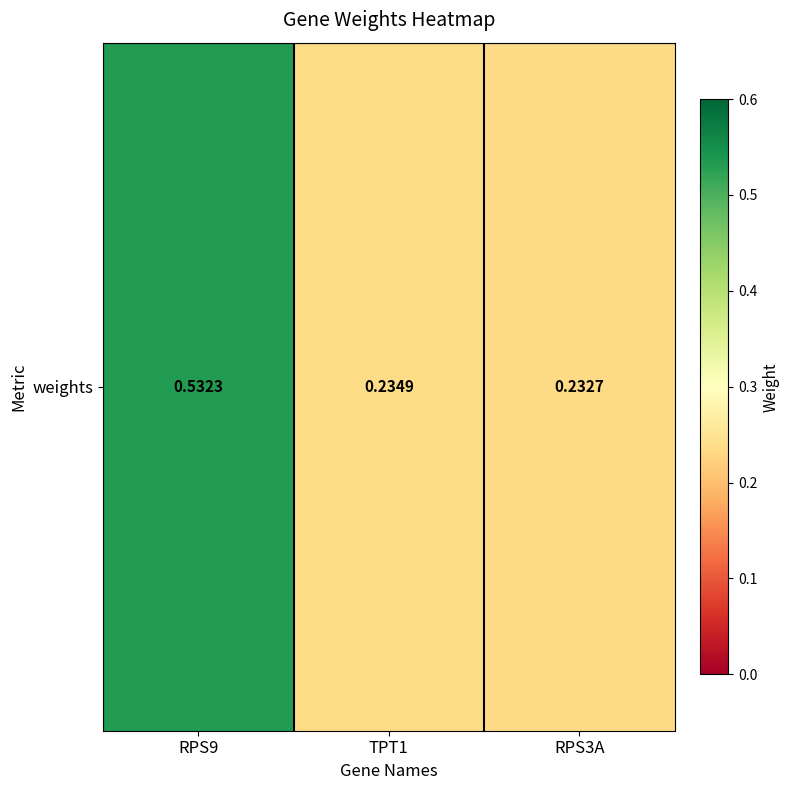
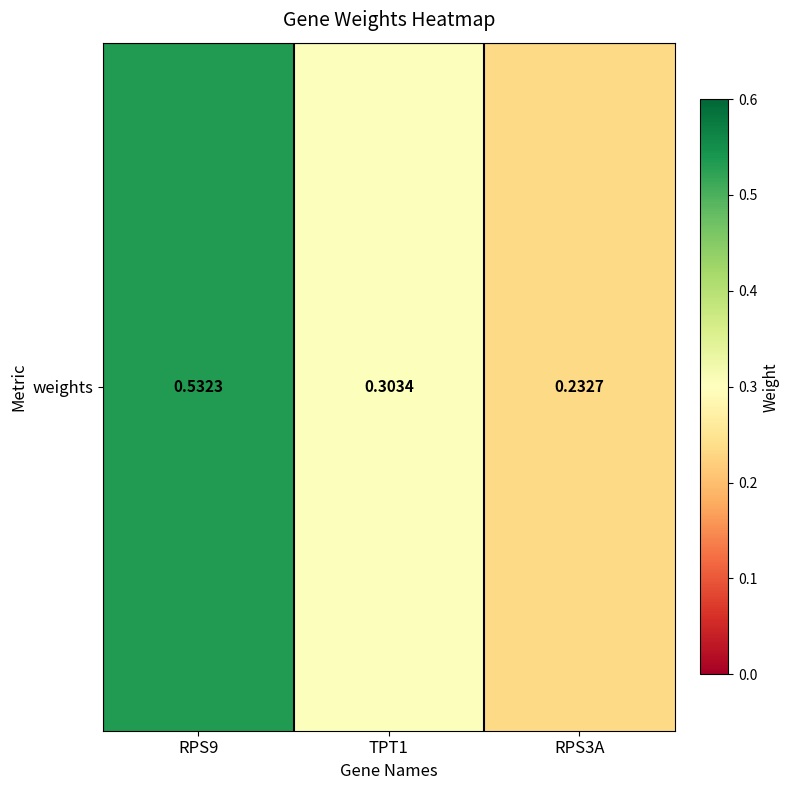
weights, TPT1: 0.2349 -> 0.3034
